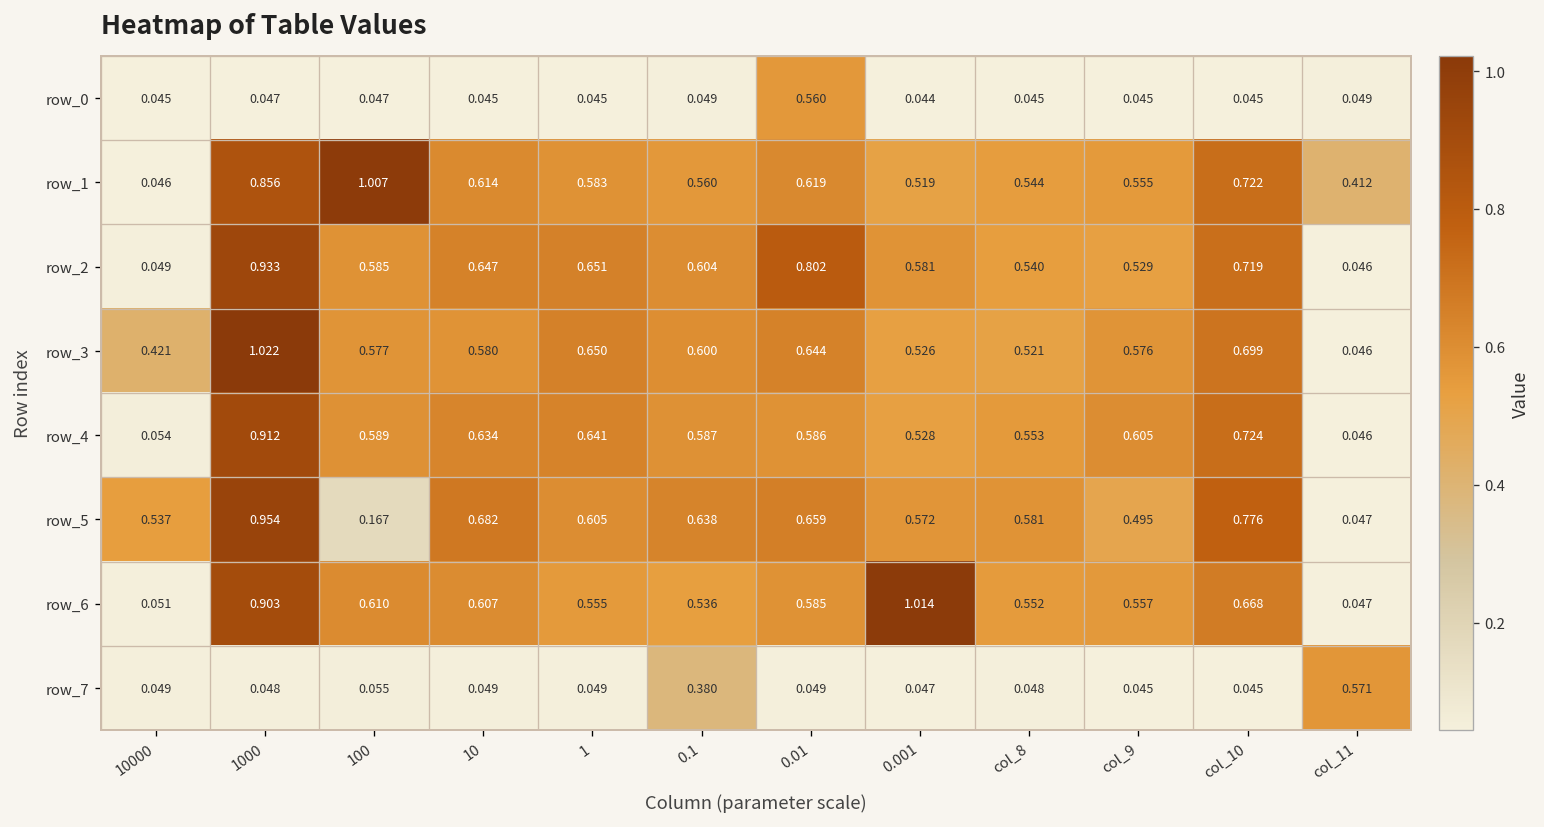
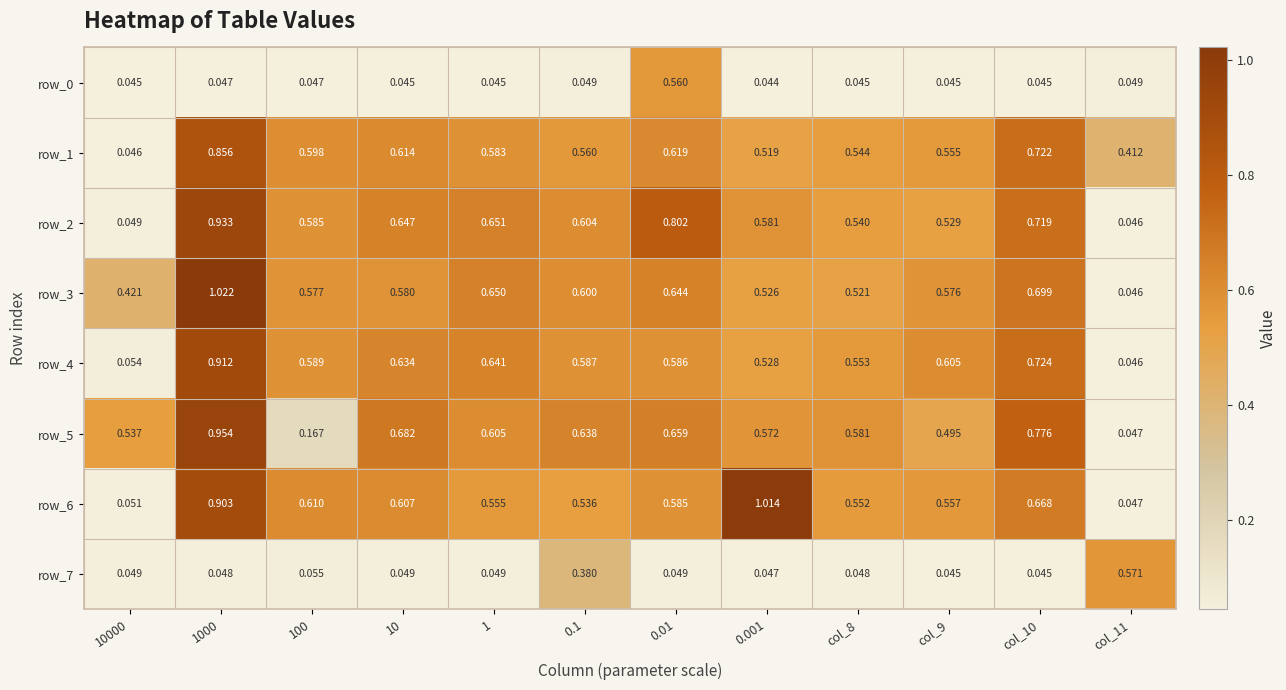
row_1, 100: 1.007 -> 0.598
